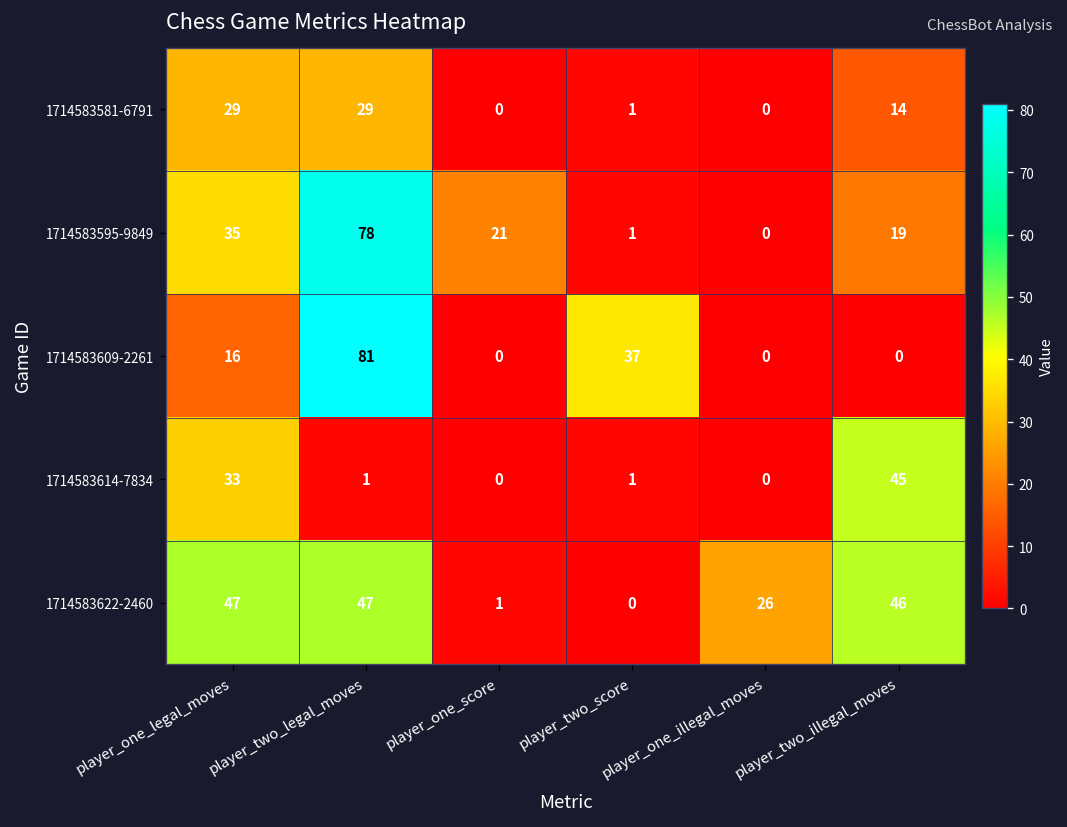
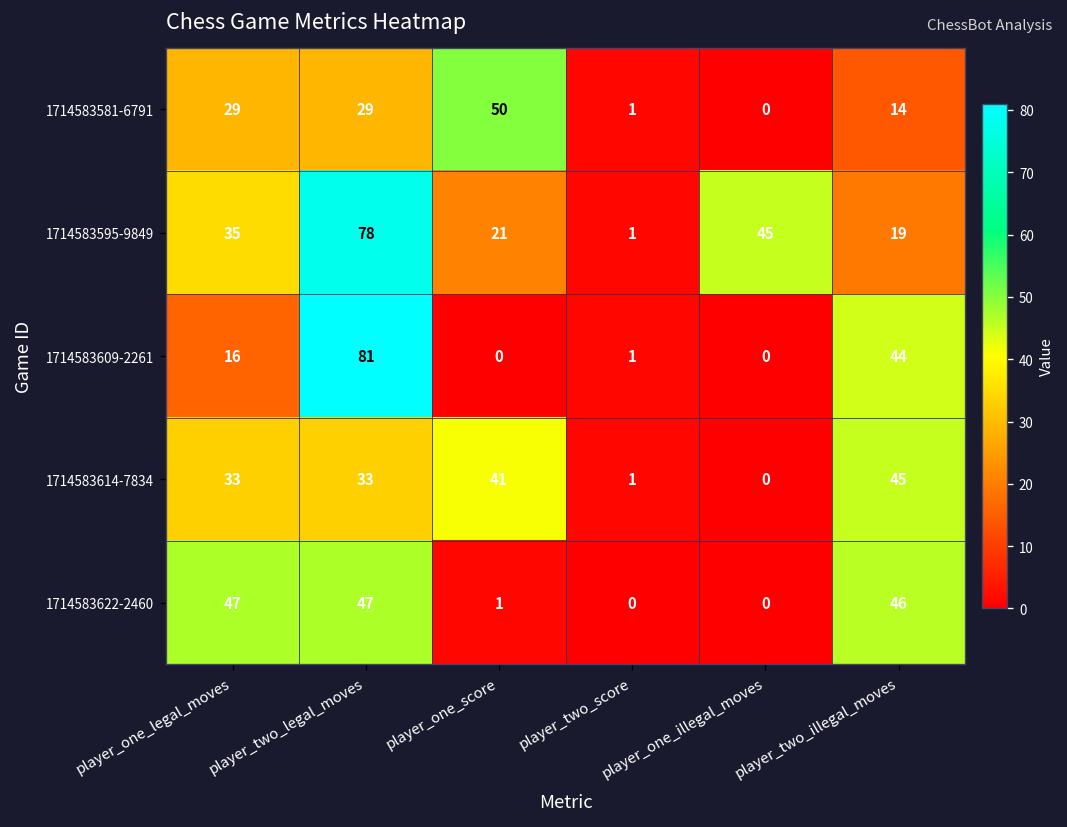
1714583581-6791, player_one_score: 0 -> 50
1714583595-9849, player_one_illegal_moves: 0 -> 45
1714583609-2261, player_two_score: 37 -> 1
1714583609-2261, player_two_illegal_moves: 0 -> 44
1714583614-7834, player_two_legal_moves: 1 -> 33
1714583614-7834, player_one_score: 0 -> 41
1714583622-2460, player_one_illegal_moves: 26 -> 0
